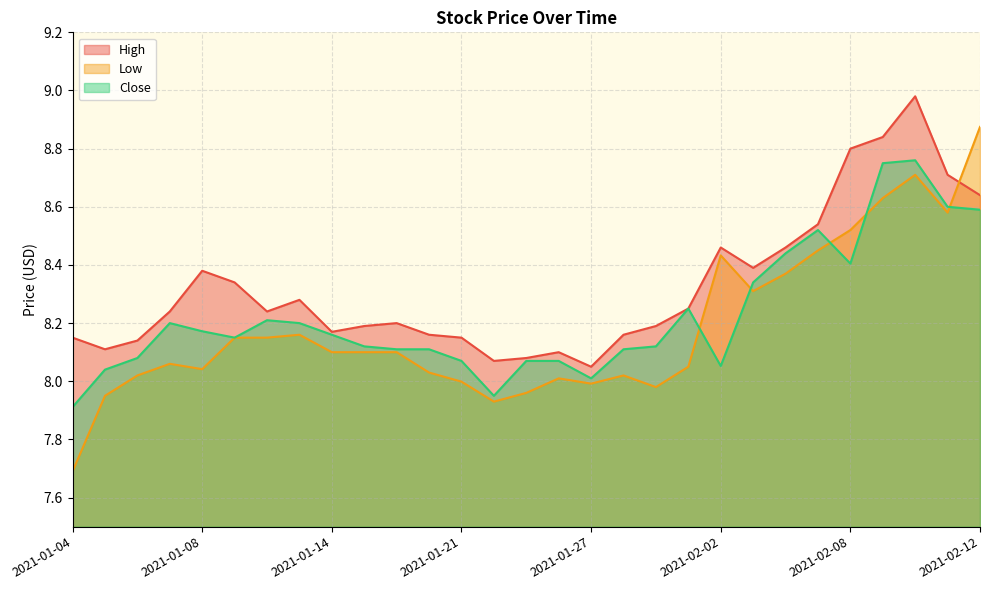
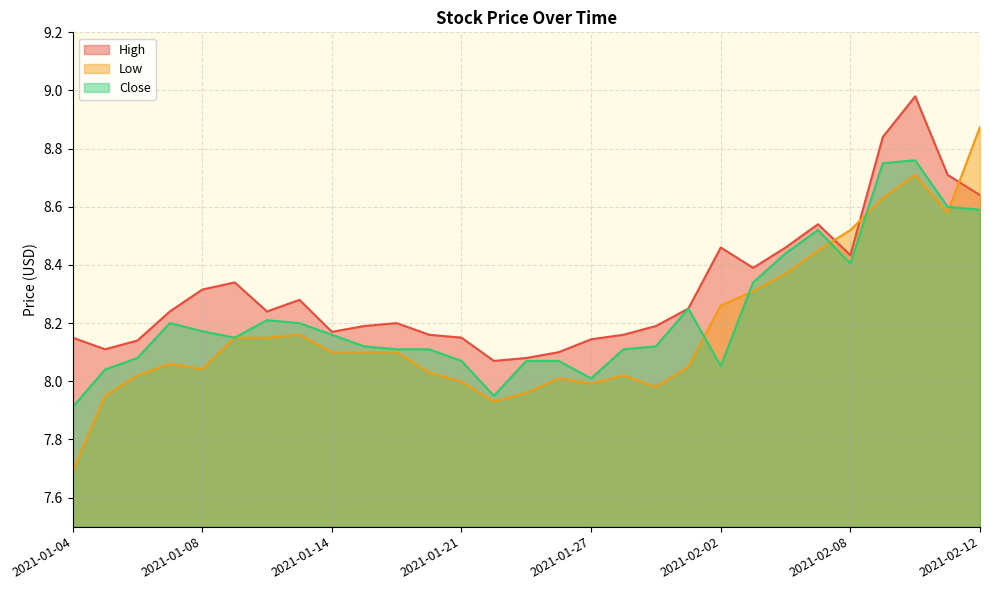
High, 2021-01-08: 8.38 -> 8.32
High, 2021-01-27: 8.05 -> 8.14
Low, 2021-02-02: 8.43 -> 8.26
High, 2021-02-08: 8.80 -> 8.43
